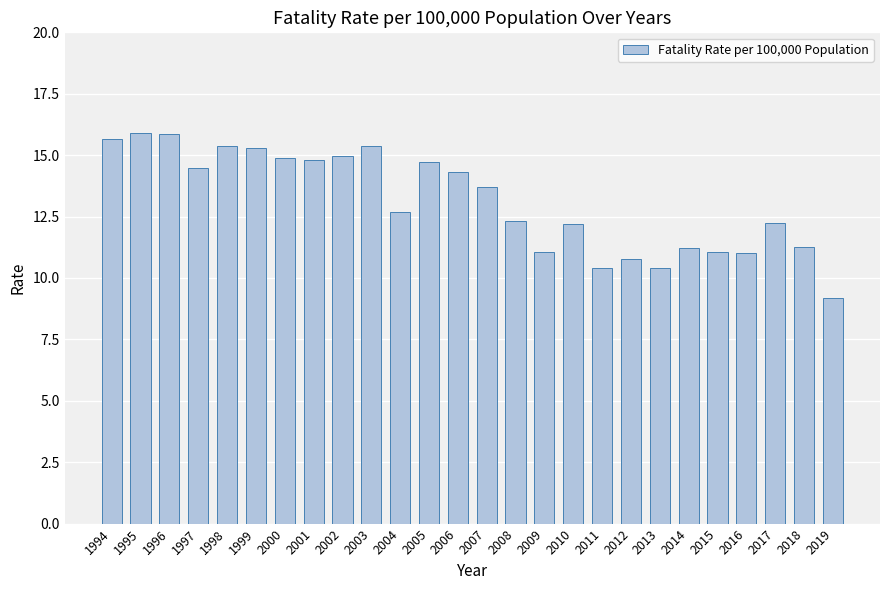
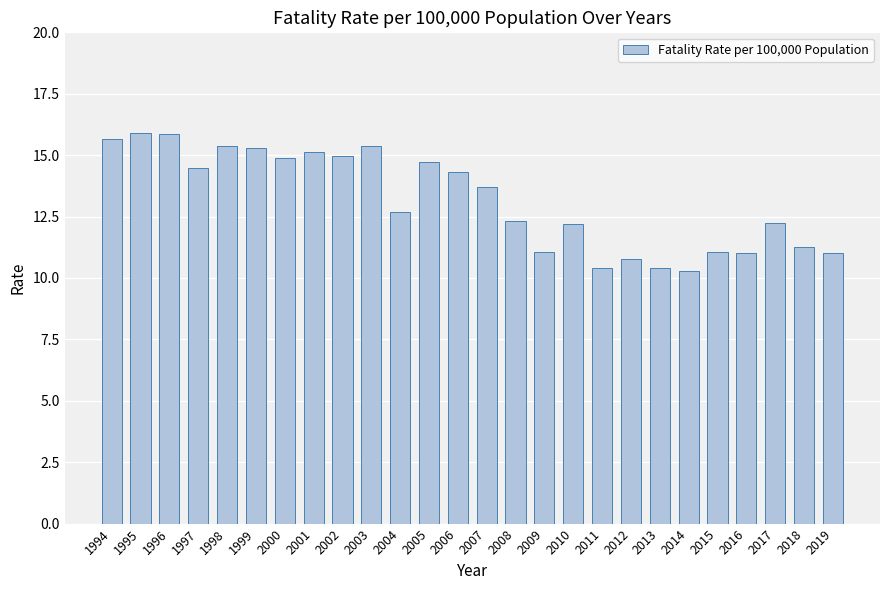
2001: 14.8 -> 15.1
2014: 11.2 -> 10.3
2019: 9.2 -> 11.0
